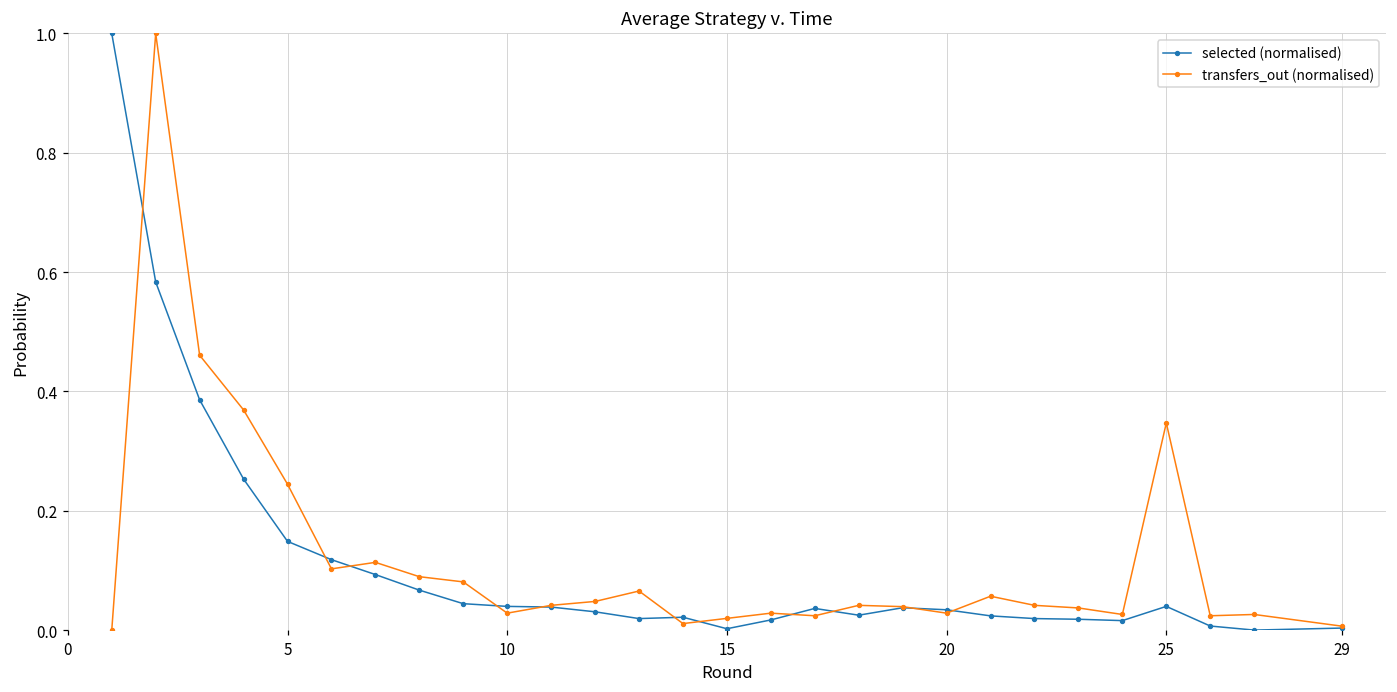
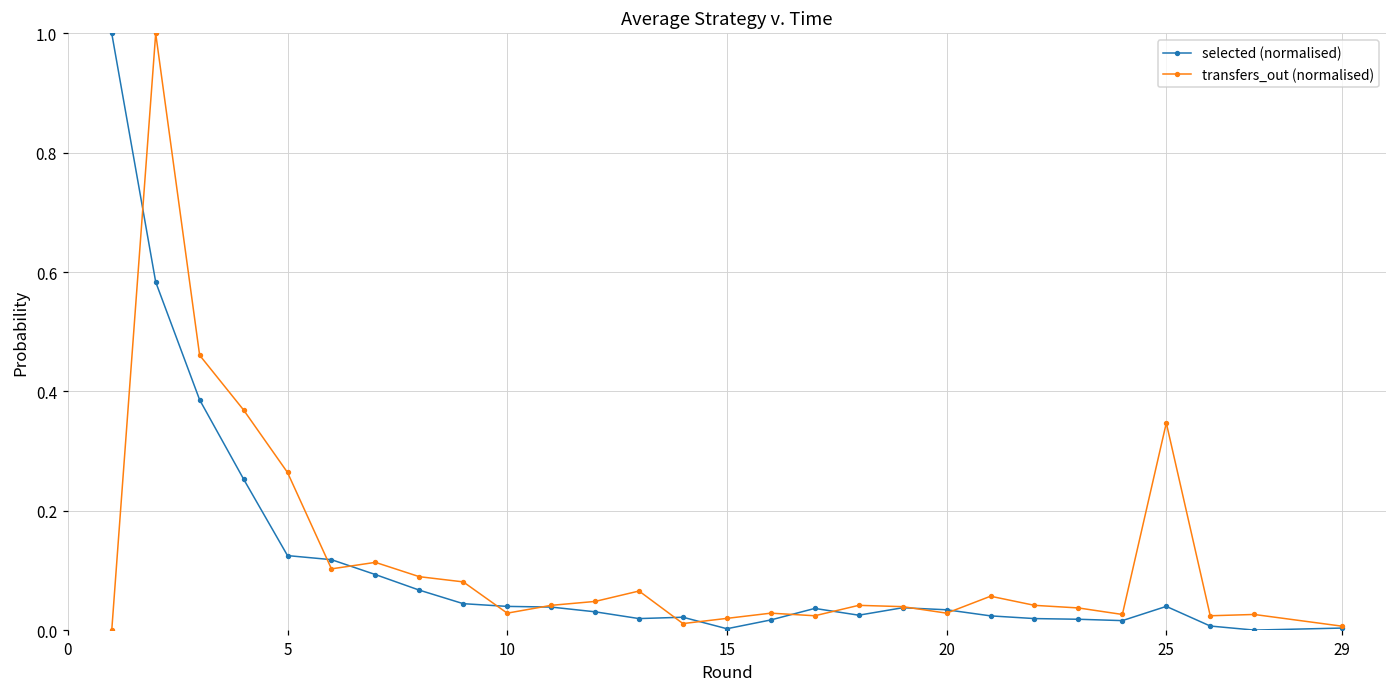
selected (normalised), 5: 0.15 -> 0.12
transfers_out (normalised), 5: 0.24 -> 0.26
